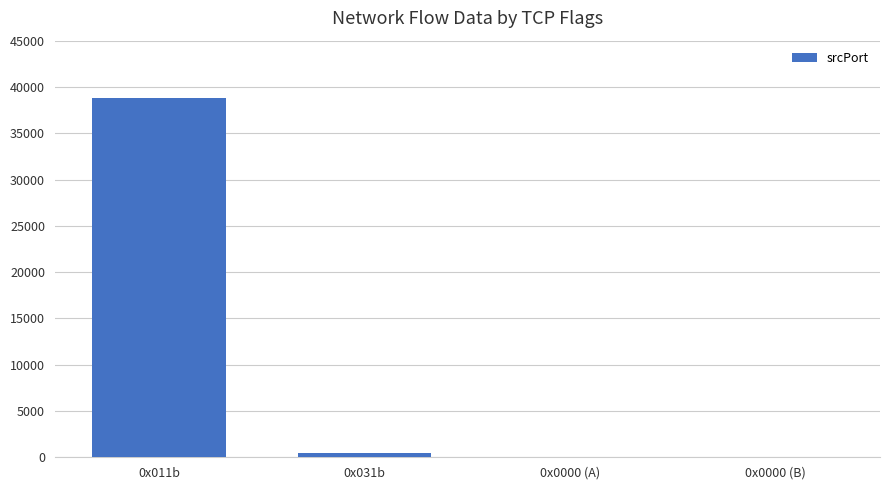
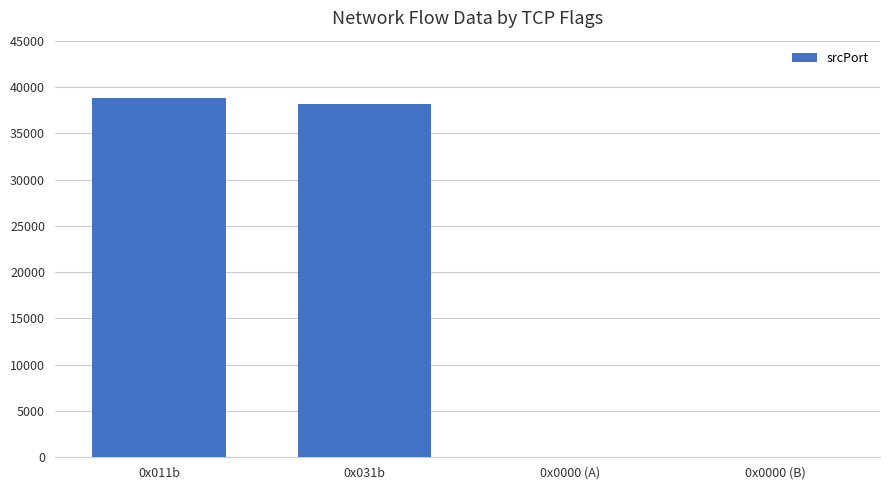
0x031b: 1000 -> 38000
